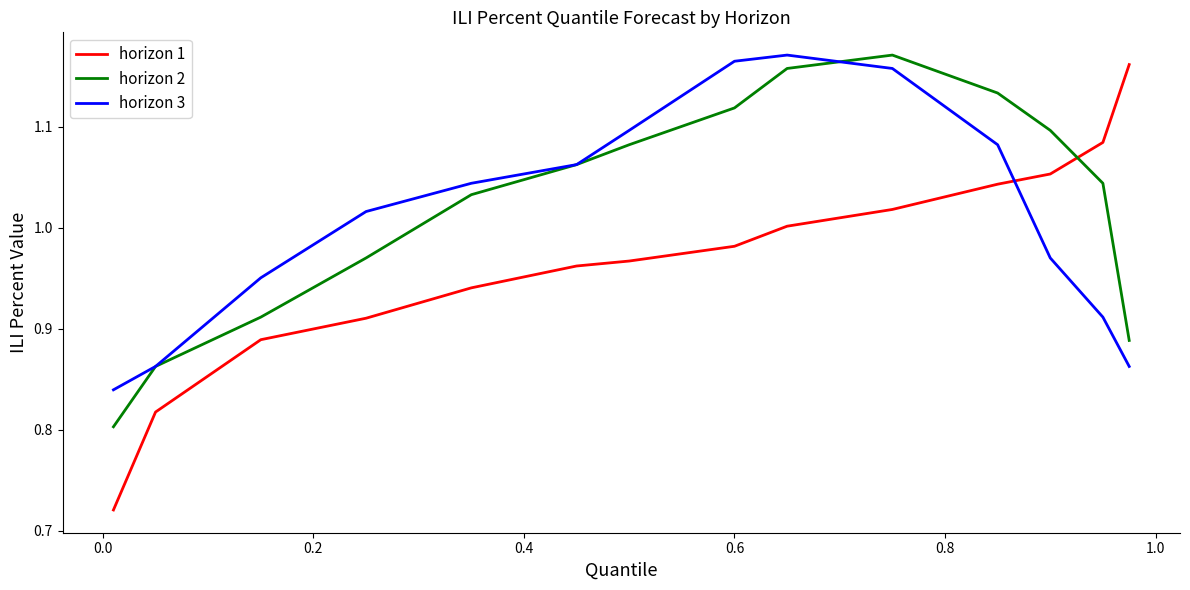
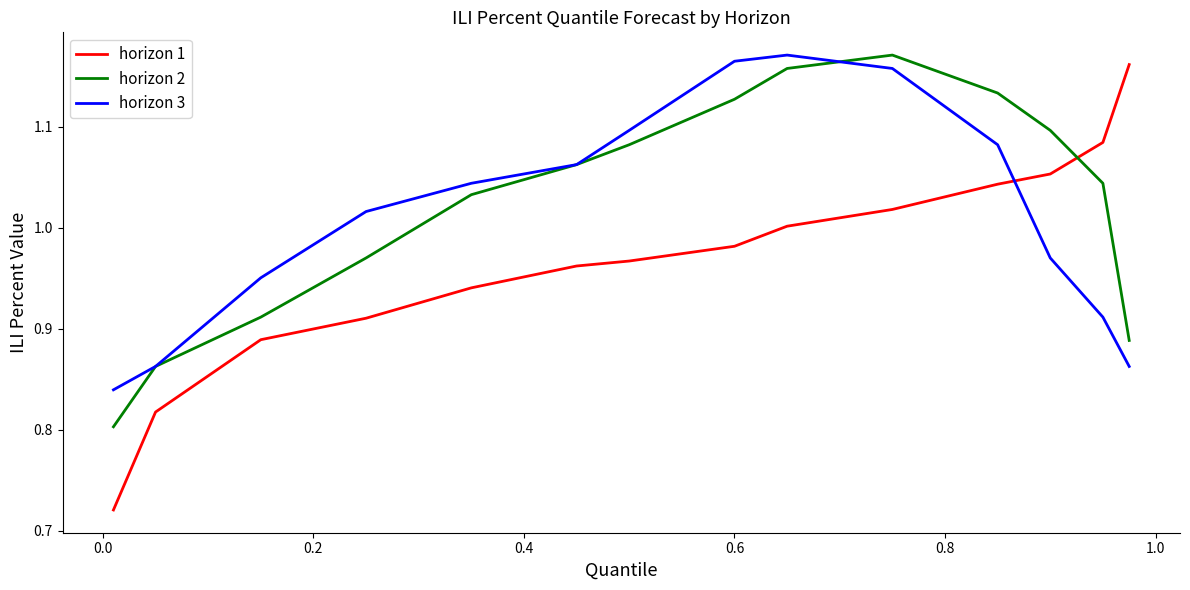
horizon 2, 0.6: 1.119 -> 1.127
